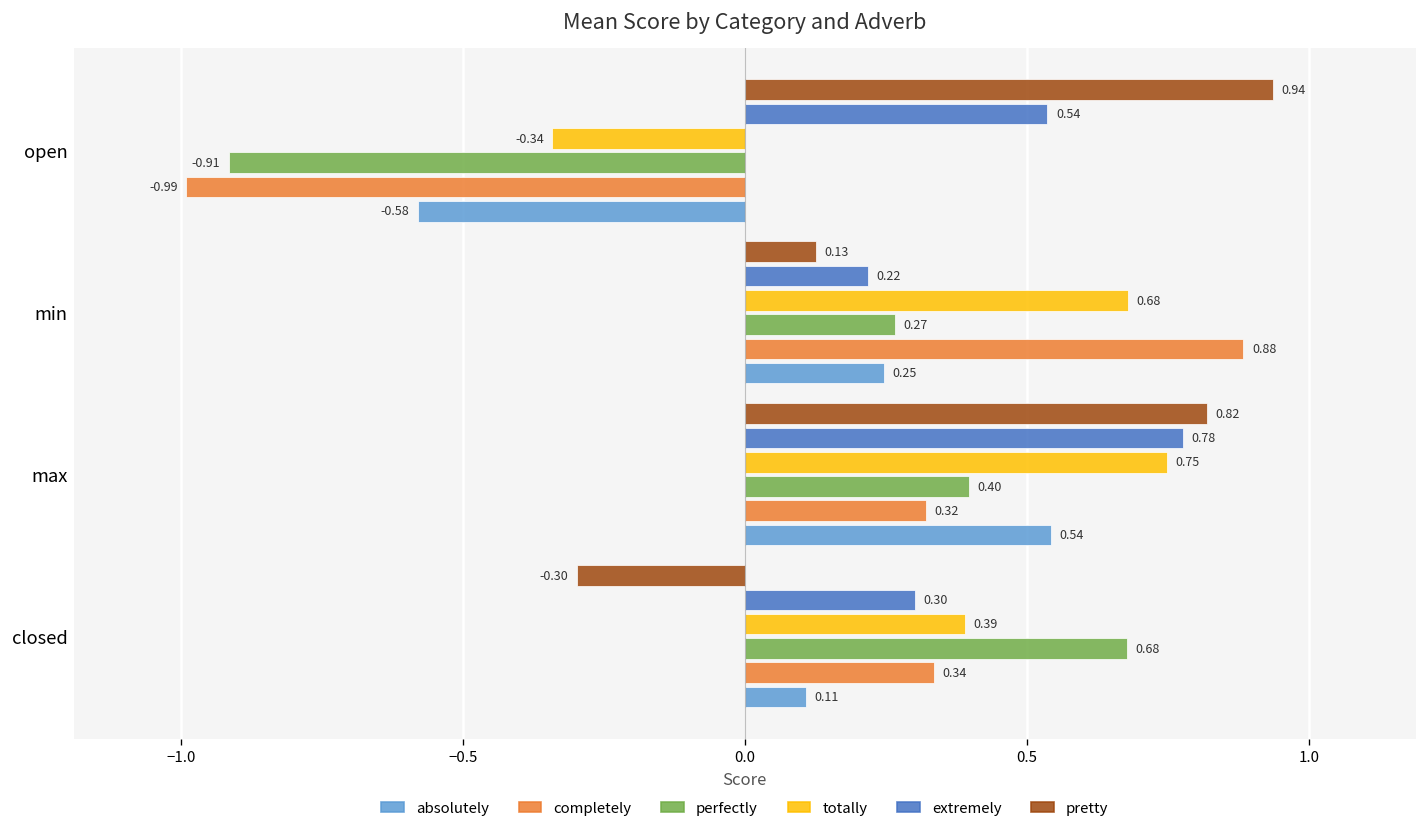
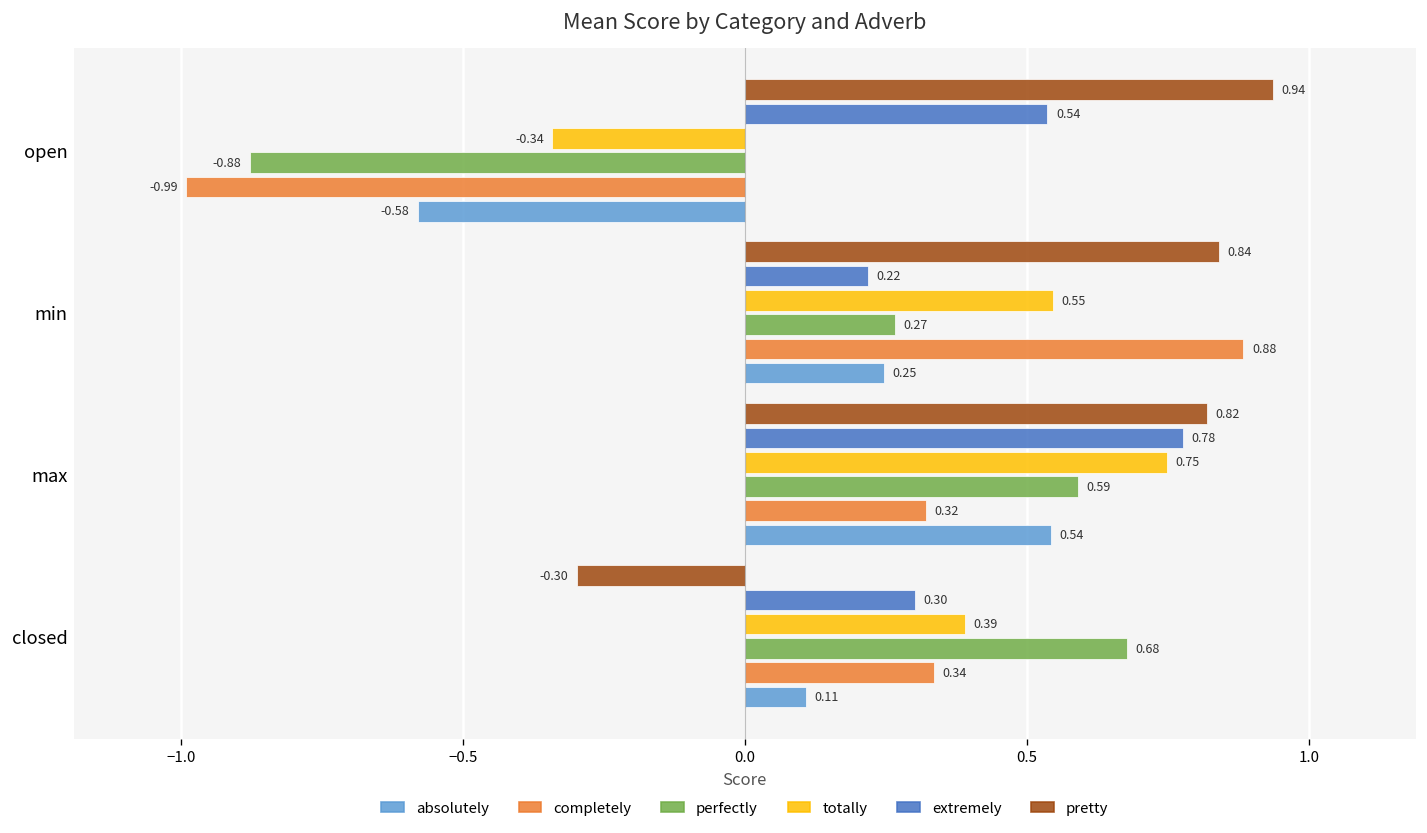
perfectly, open: -0.91 -> -0.88
pretty, min: 0.13 -> 0.84
totally, min: 0.68 -> 0.55
perfectly, max: 0.40 -> 0.59
